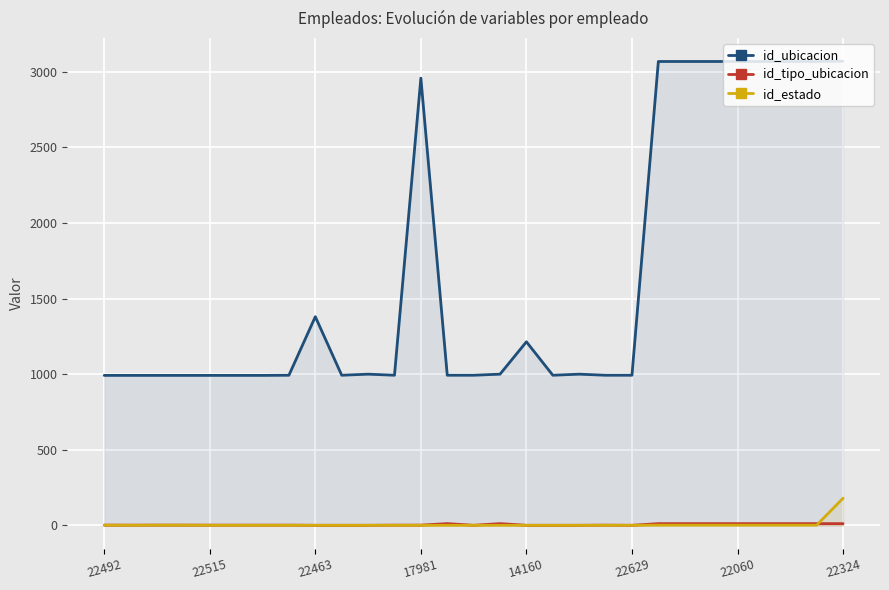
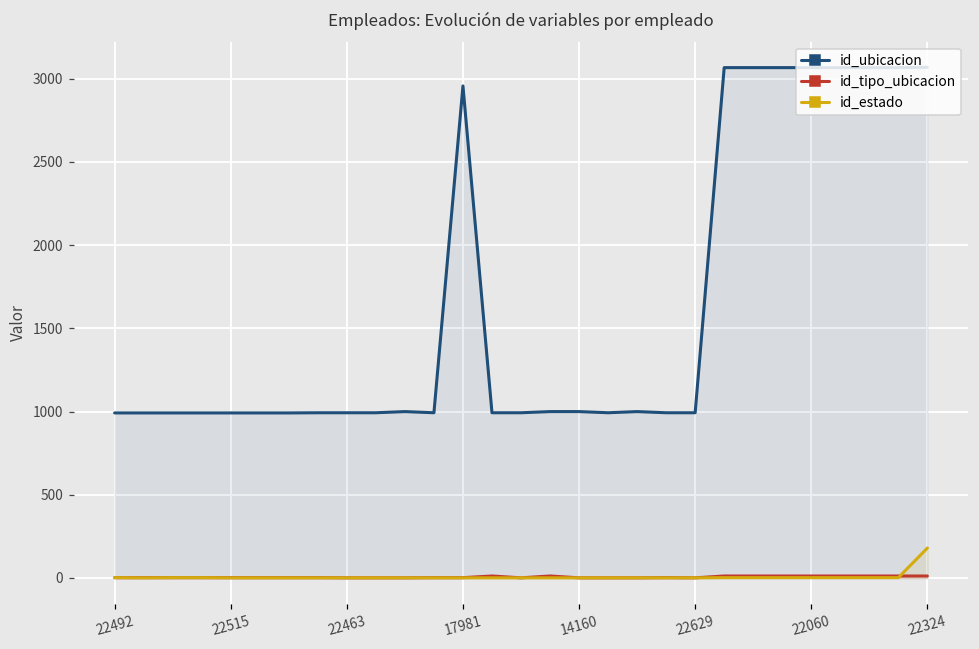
id_ubicacion, 22463: 1380 -> 990
id_ubicacion, 14160: 1210 -> 1000
